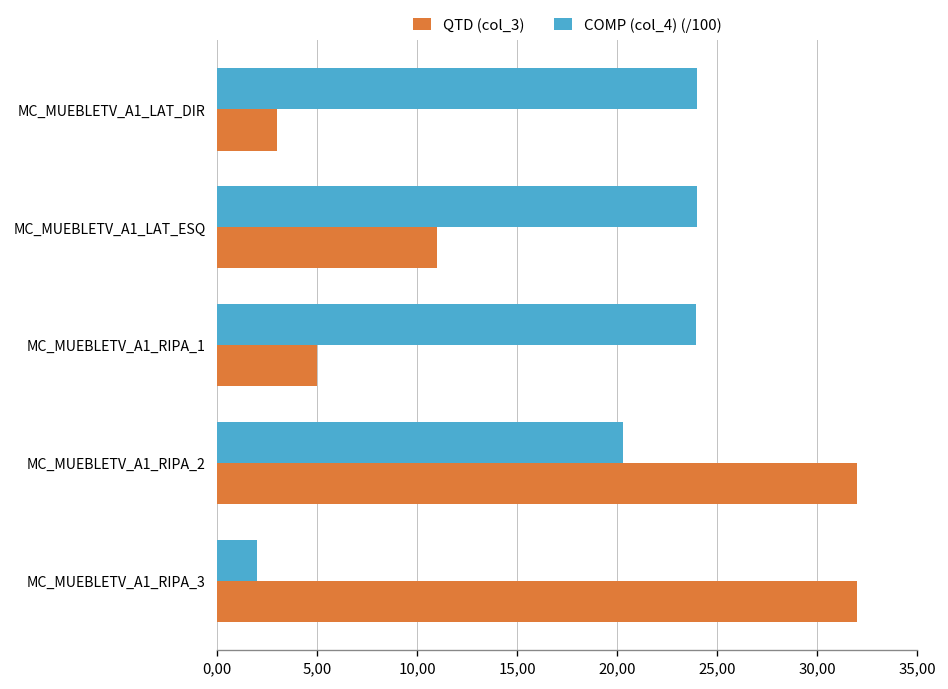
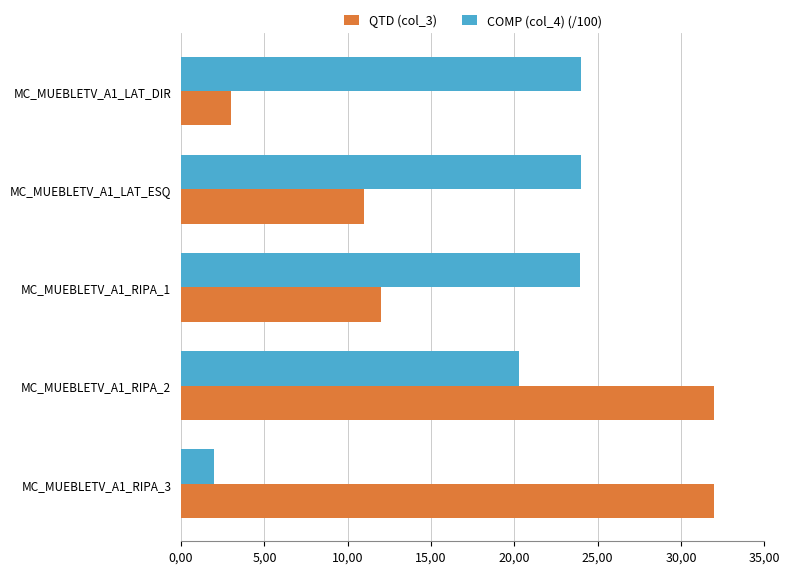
QTD (col_3), MC_MUEBLETV_A1_RIPA_1: 500 -> 1200
